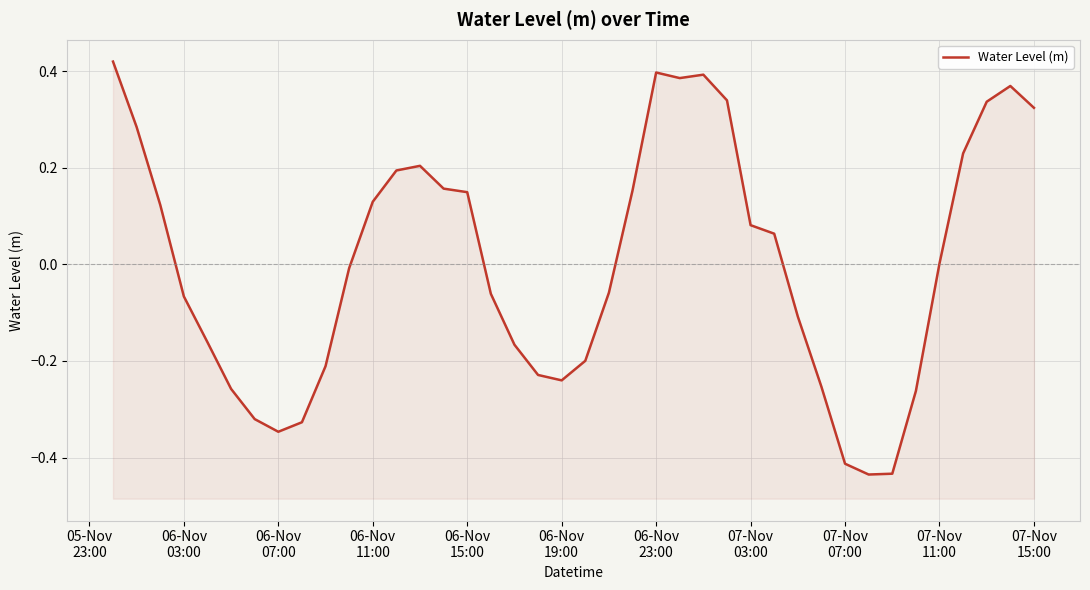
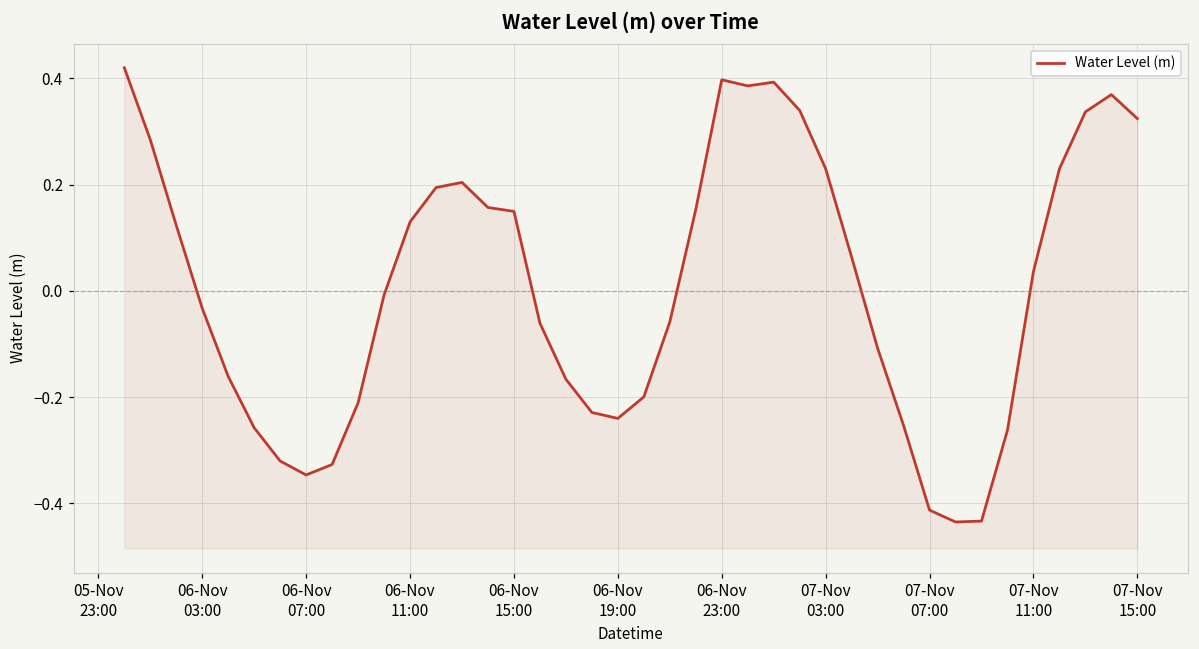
06-Nov 03:00: -0.07 -> -0.03
07-Nov 03:00: 0.08 -> 0.23
07-Nov 11:00: 0.00 -> 0.04
